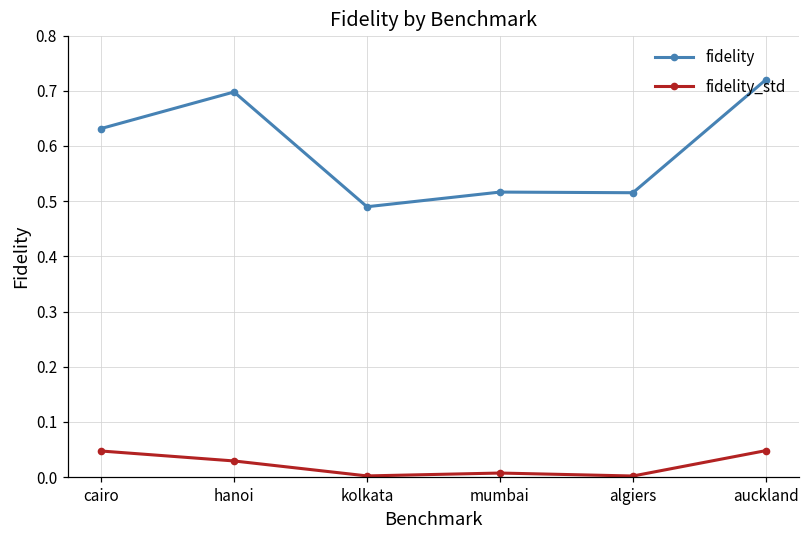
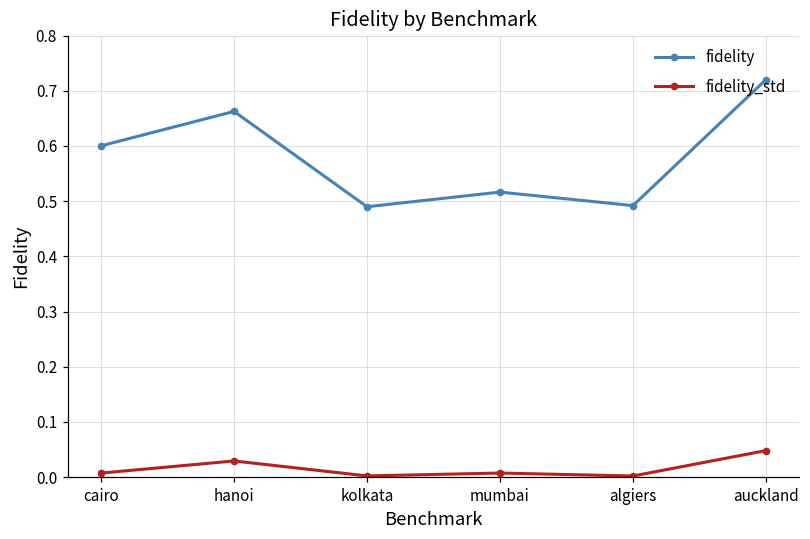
fidelity, cairo: 0.63 -> 0.60
fidelity_std, cairo: 0.05 -> 0.01
fidelity, hanoi: 0.70 -> 0.66
fidelity, algiers: 0.52 -> 0.49
